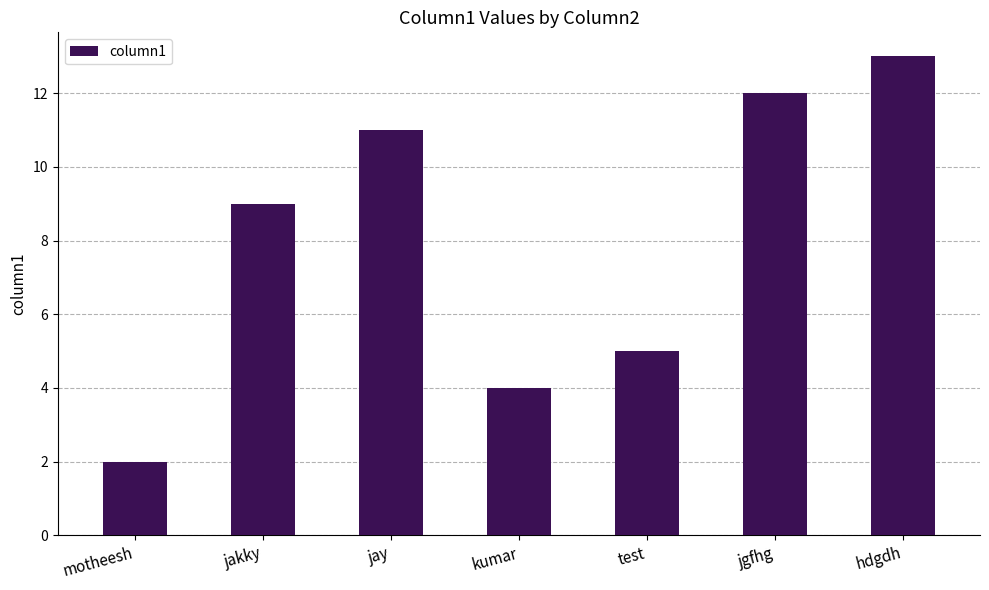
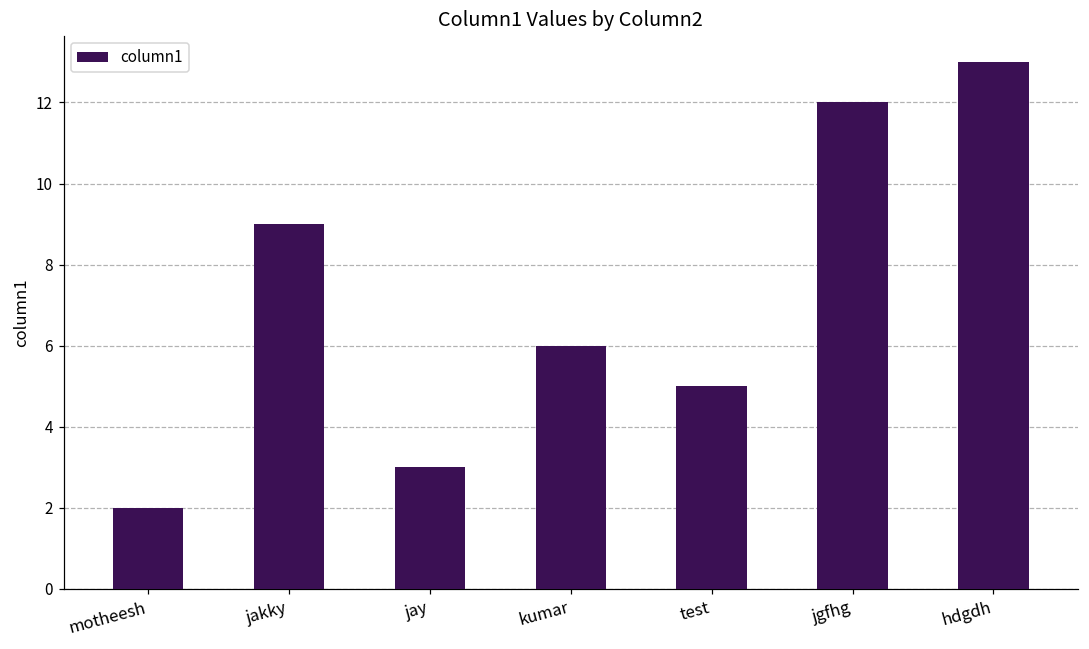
jay: 11 -> 3
kumar: 4 -> 6
